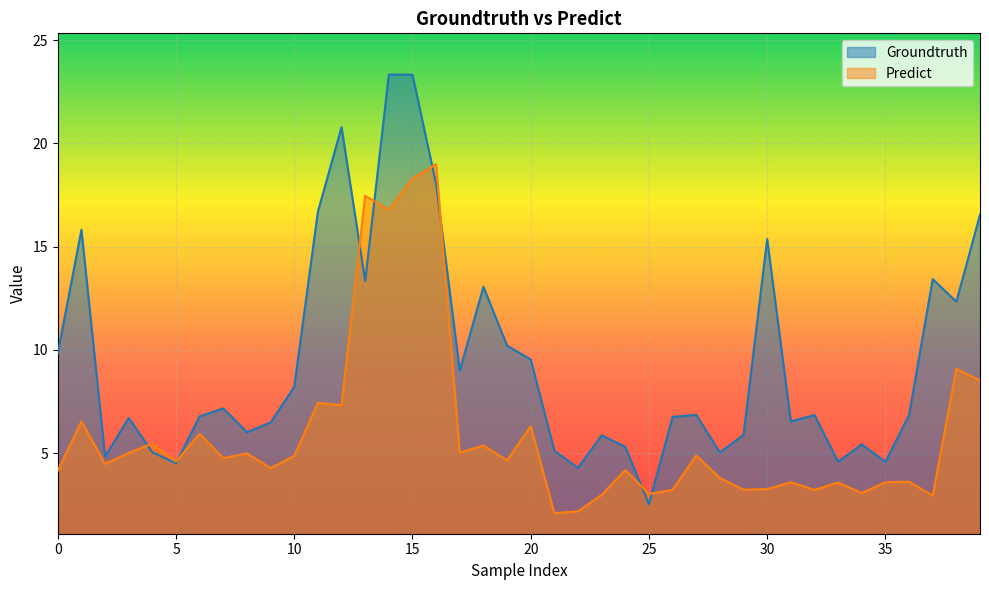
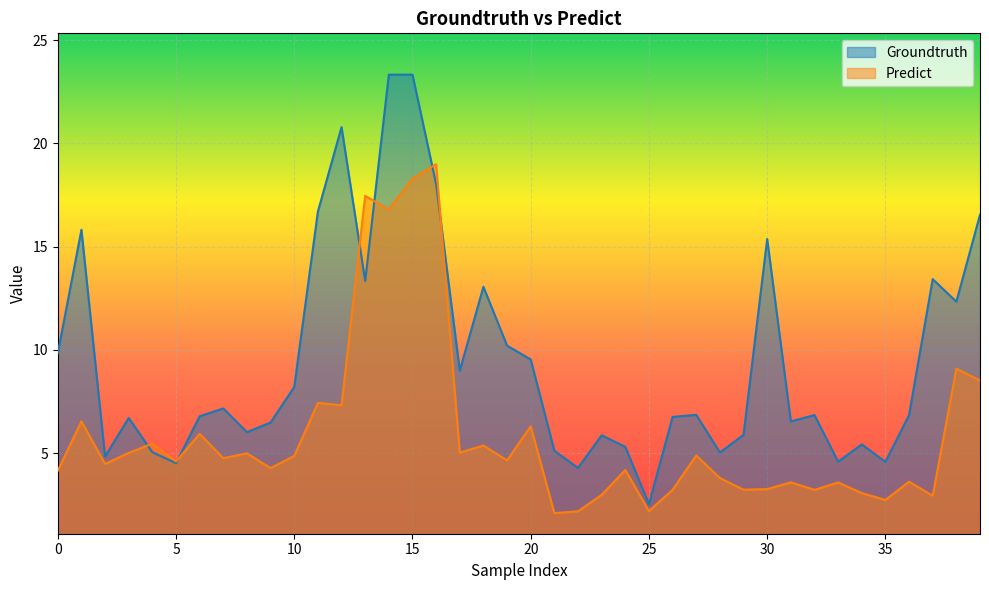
Predict, 25: 3.0 -> 2.2
Predict, 35: 3.6 -> 2.7
